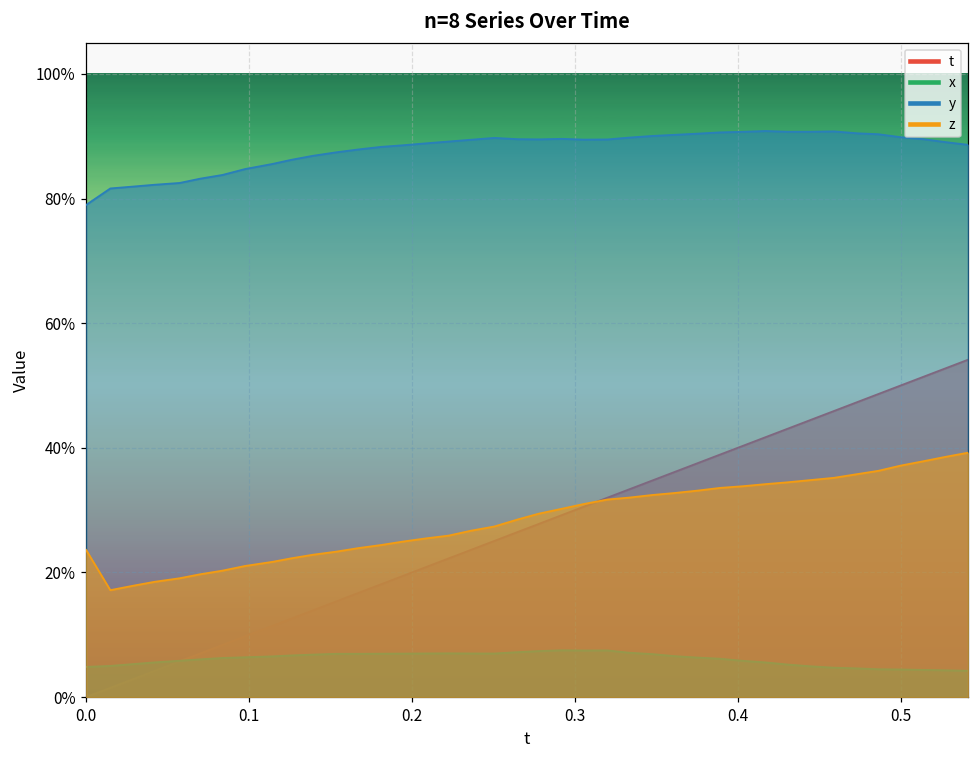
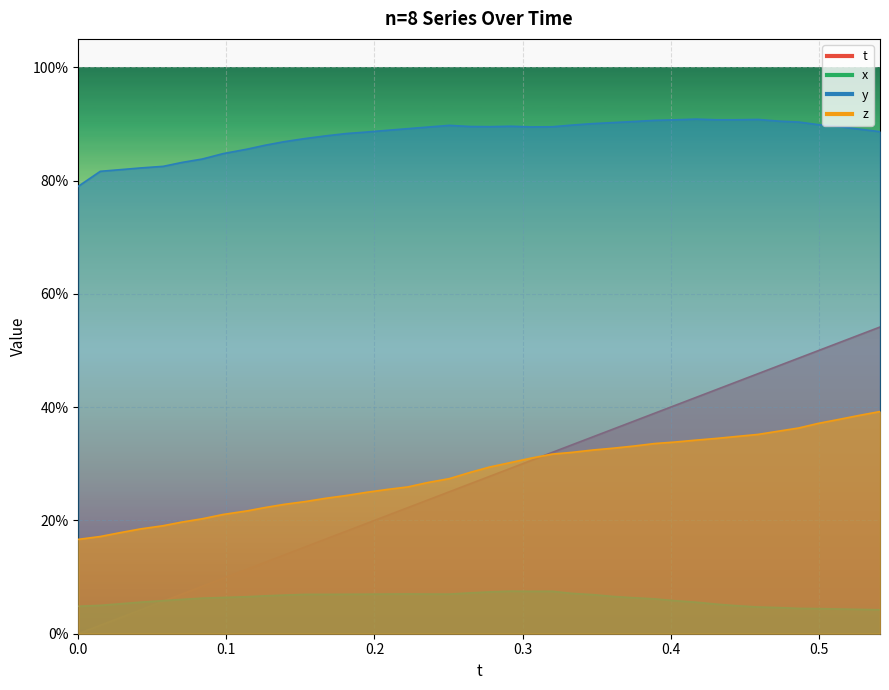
z, 0.0: 24% -> 17%
